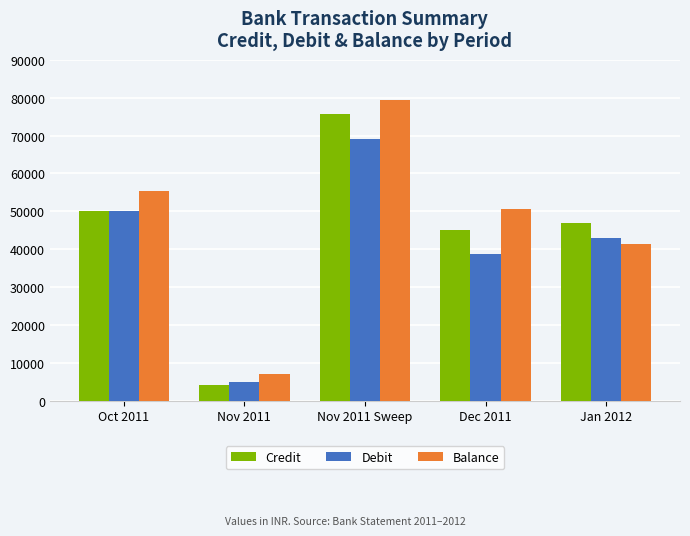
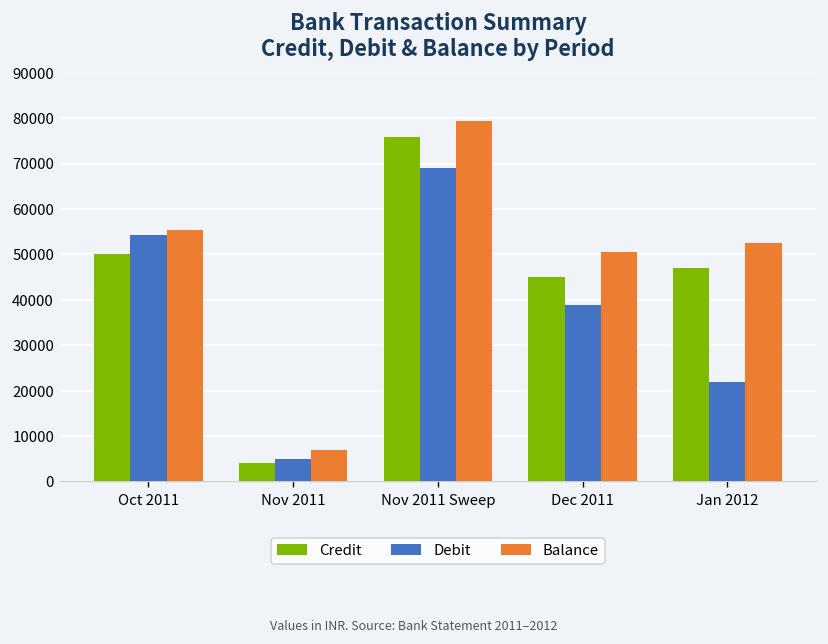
Debit, Oct 2011: 50000 -> 54000
Debit, Jan 2012: 43000 -> 22000
Balance, Jan 2012: 41000 -> 52000
